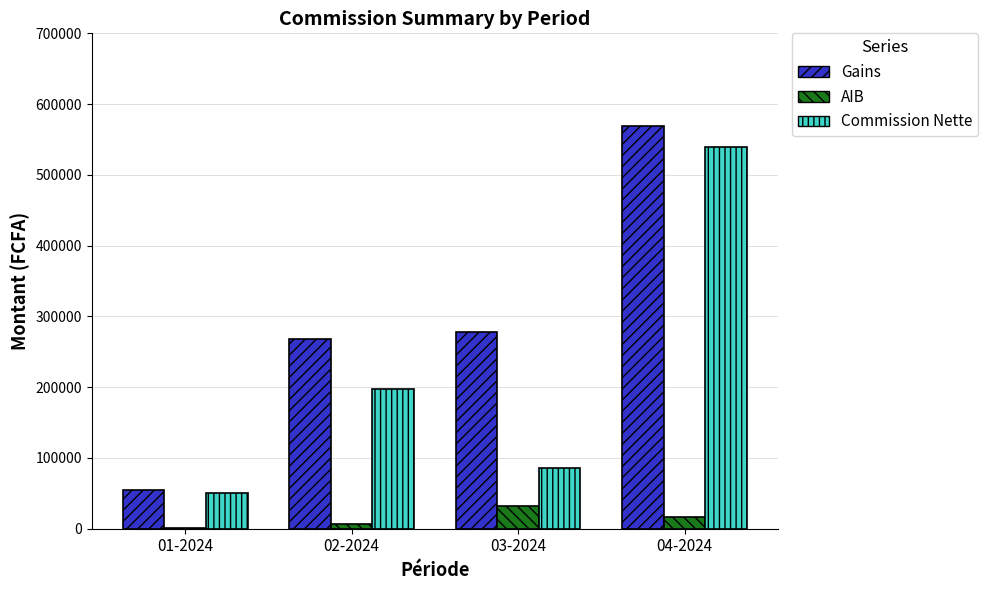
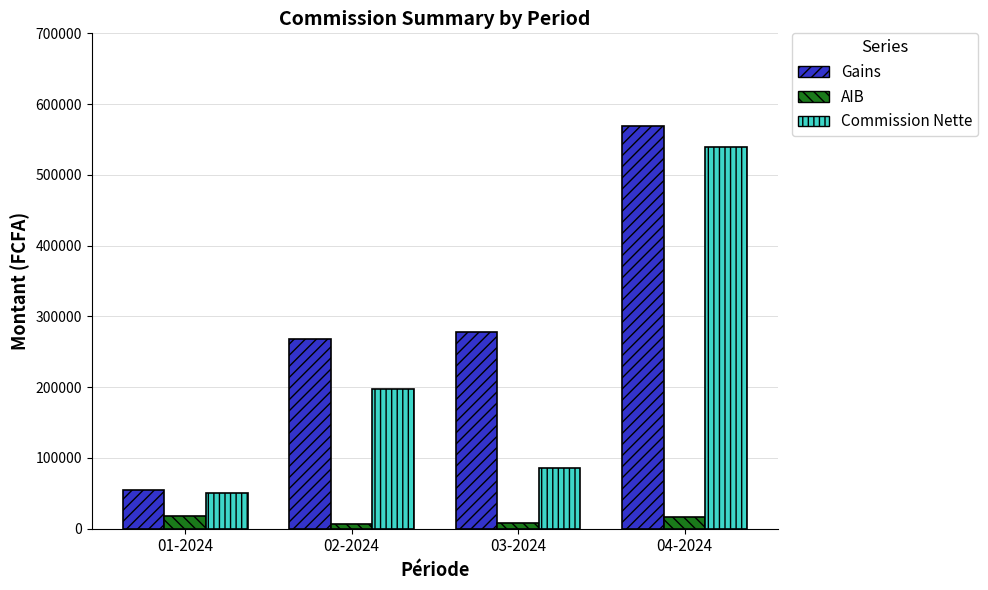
AIB, 01-2024: 0 -> 20000
AIB, 03-2024: 30000 -> 10000
